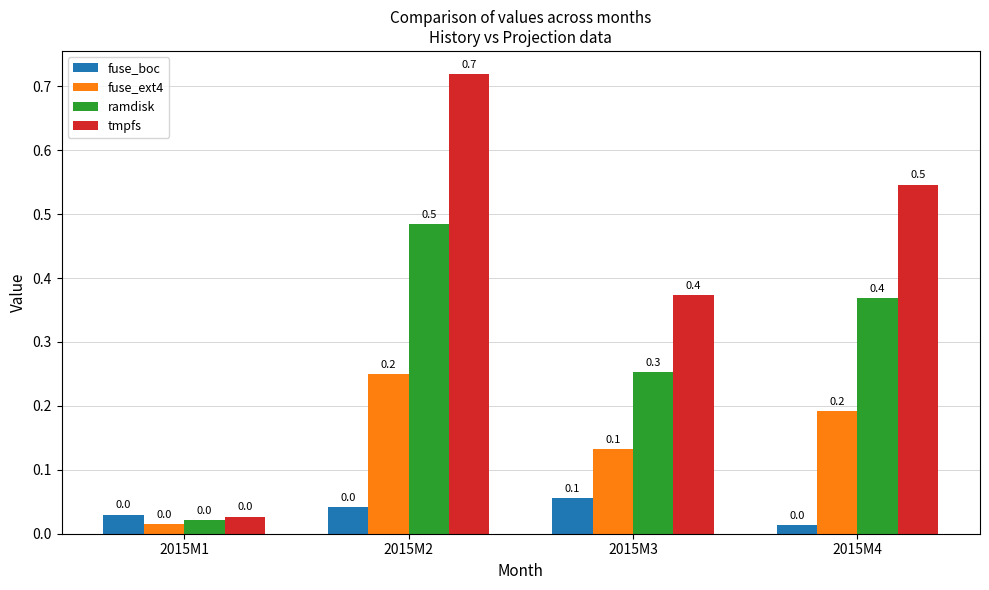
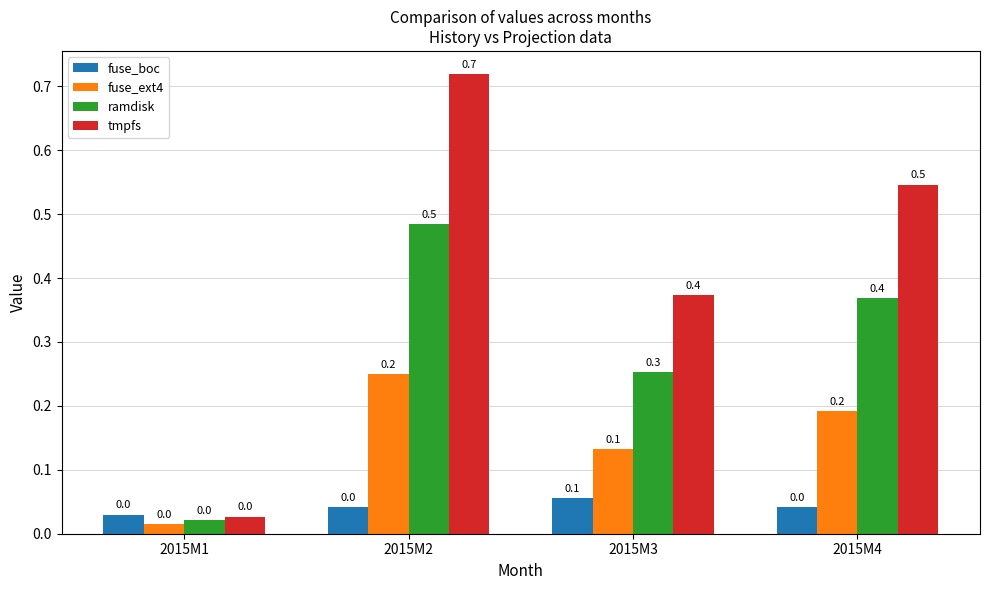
fuse_boc, 2015M4: 0.01 -> 0.04
